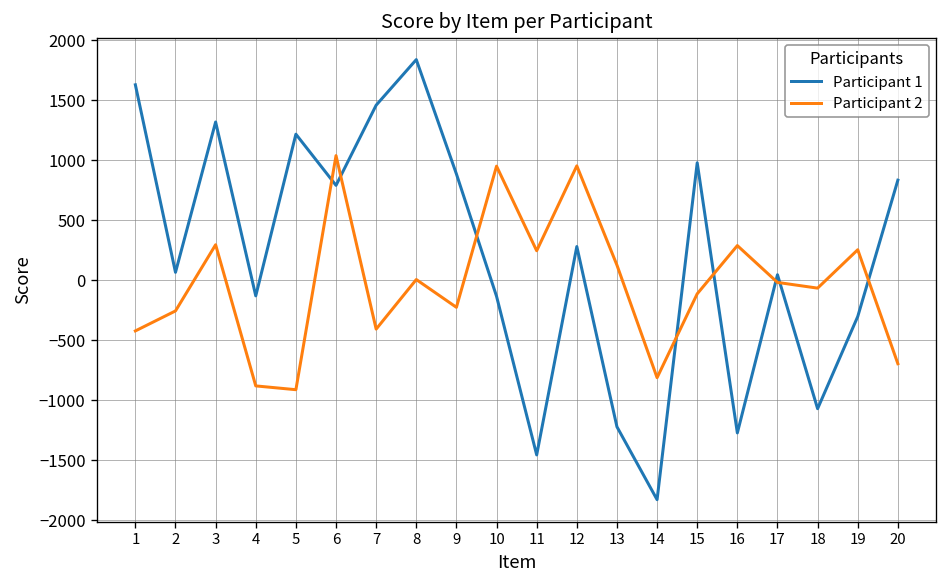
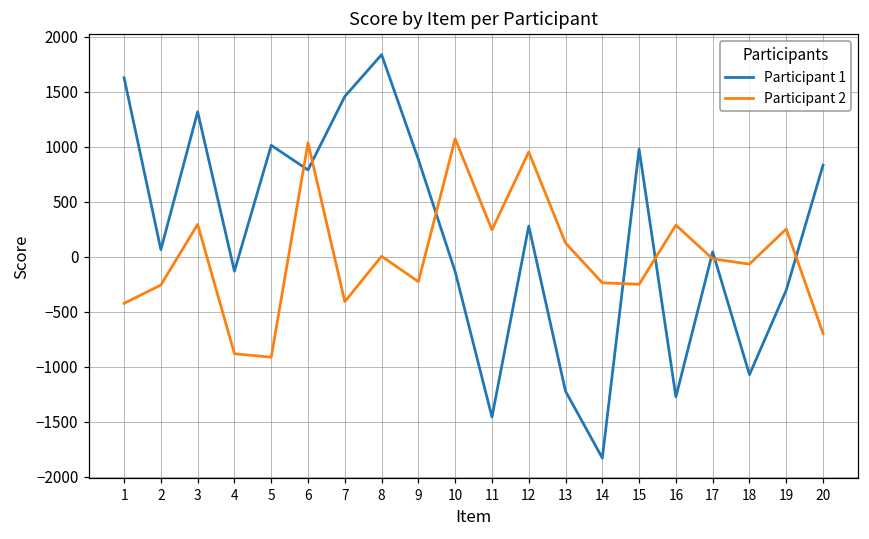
Participant 1, 5: 1200 -> 1000
Participant 2, 10: 1000 -> 1100
Participant 2, 14: -800 -> -200
Participant 2, 15: -100 -> -300
